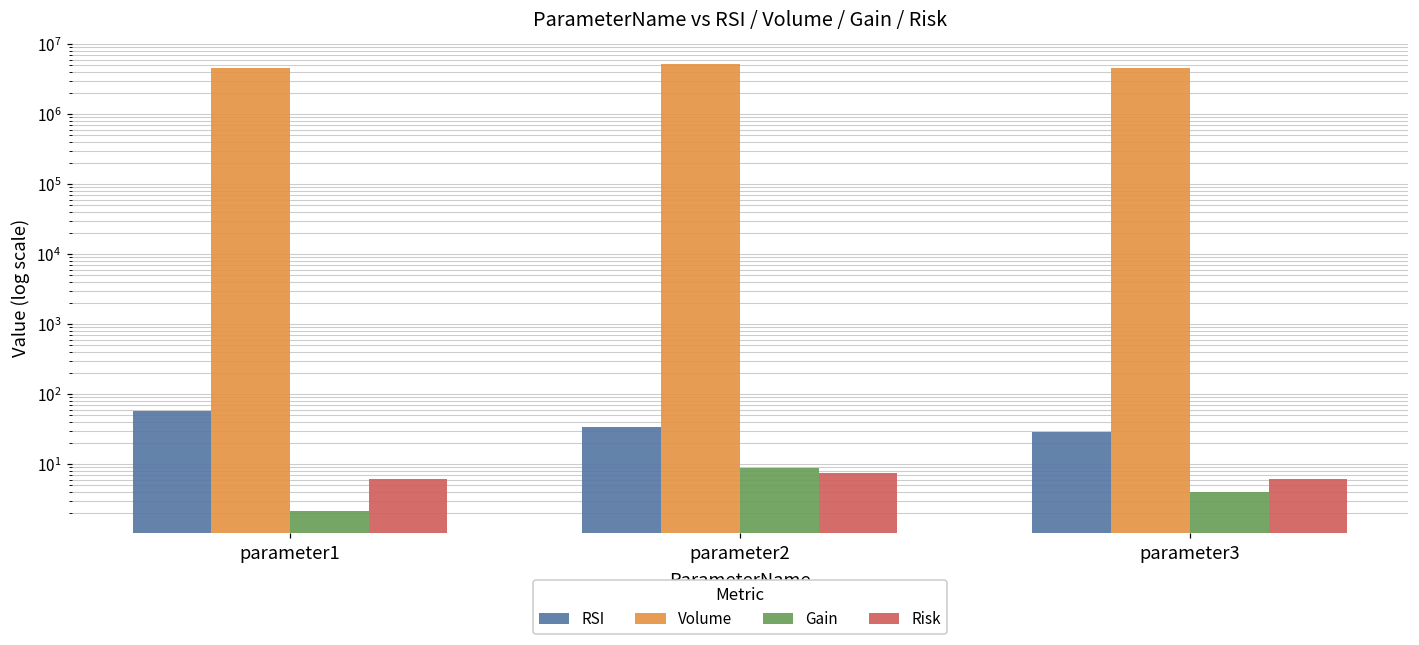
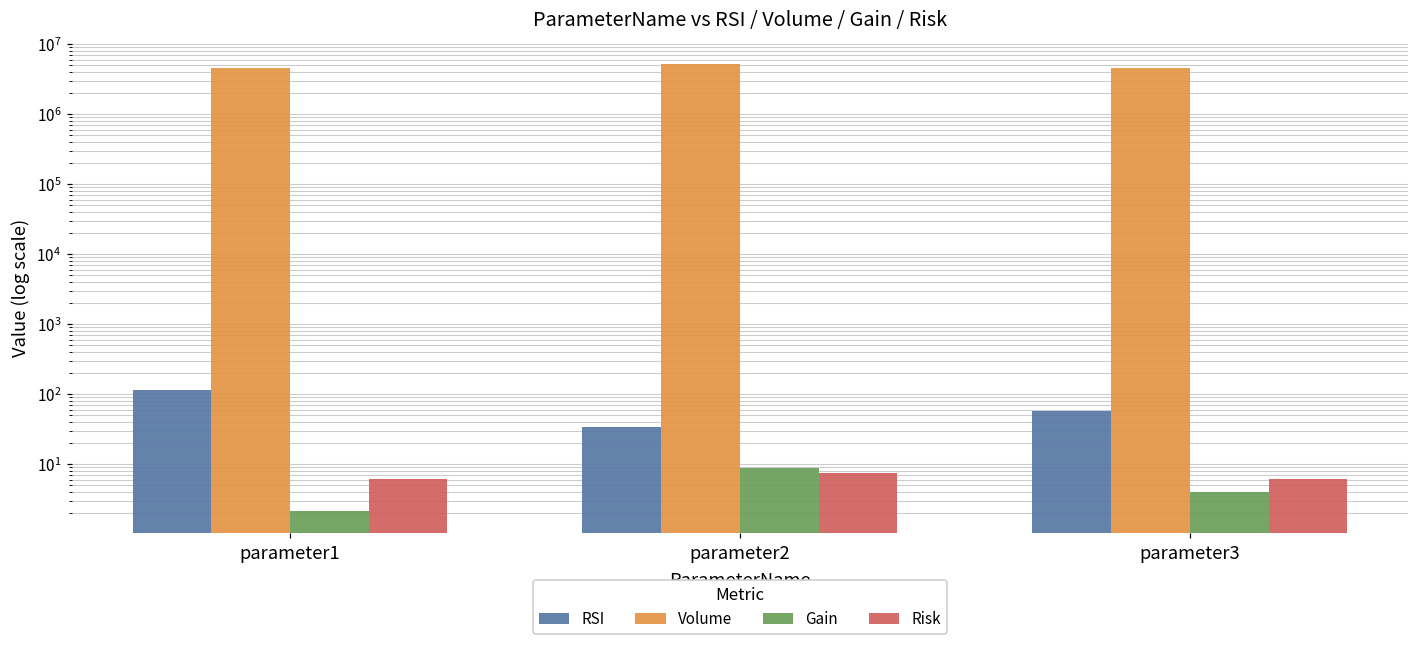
RSI, parameter1: 60 -> 120
RSI, parameter3: 30 -> 60
